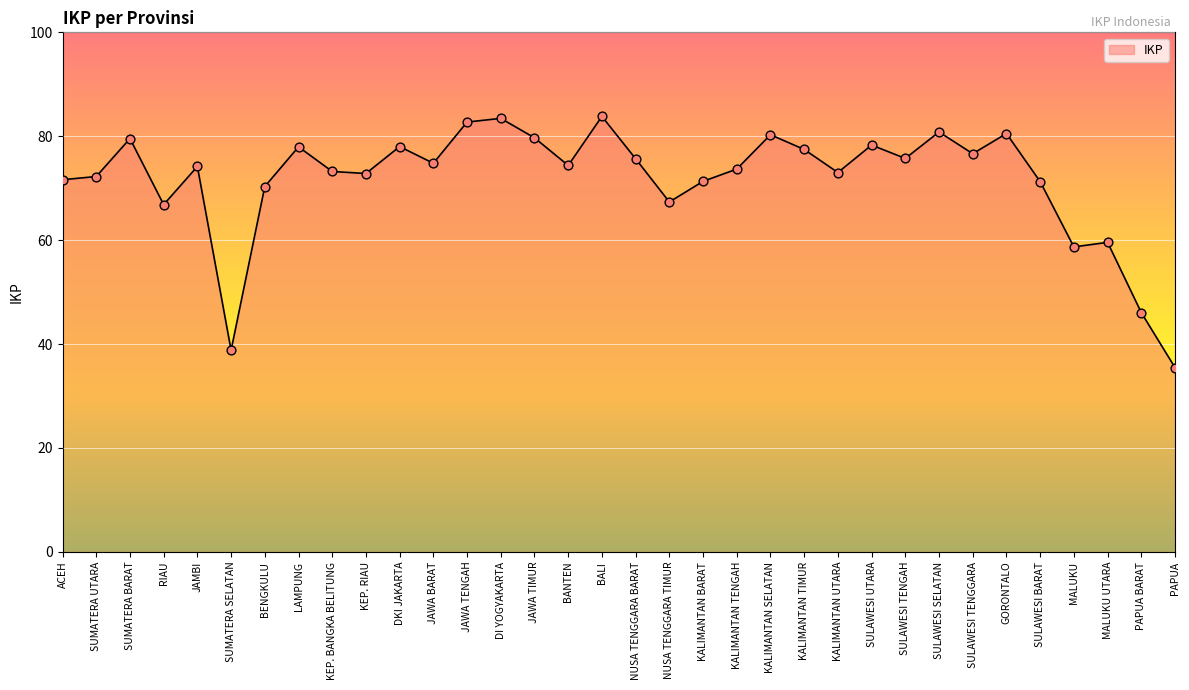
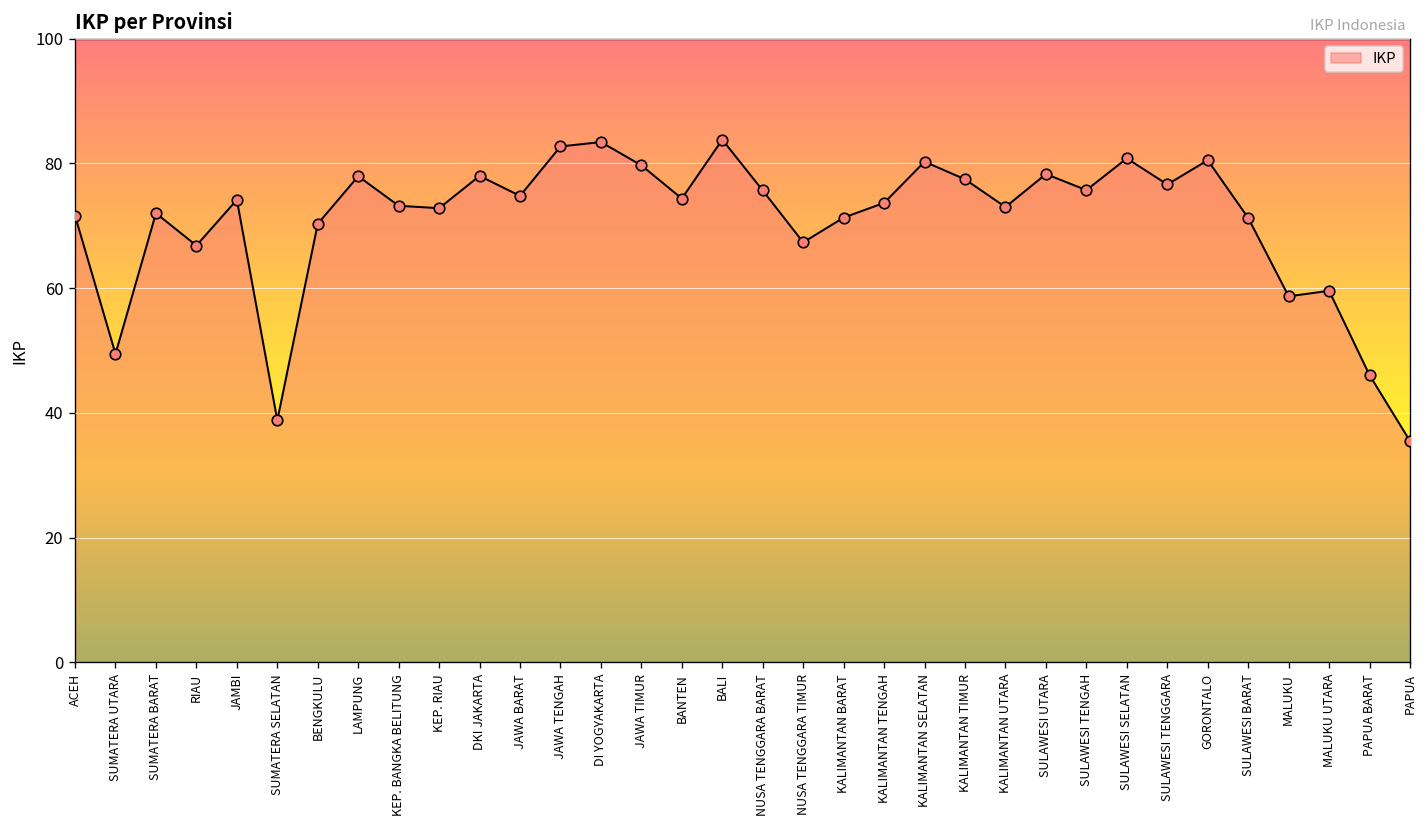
SUMATERA UTARA: 72 -> 49
SUMATERA BARAT: 80 -> 72
